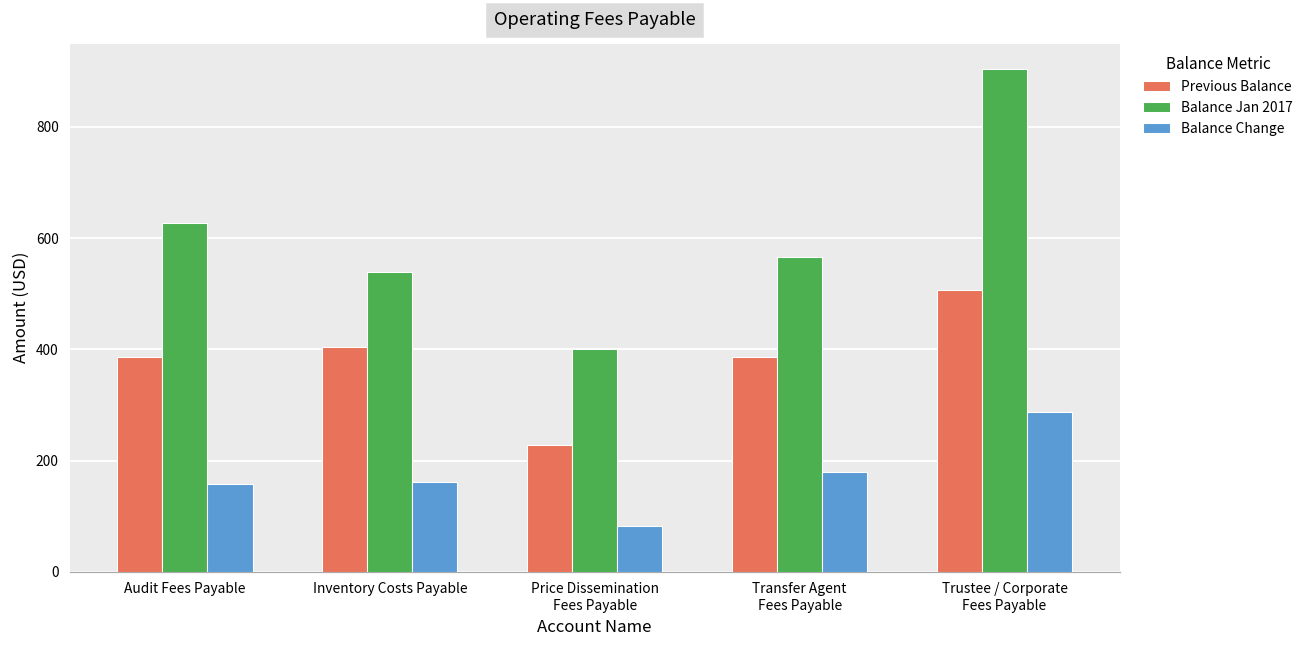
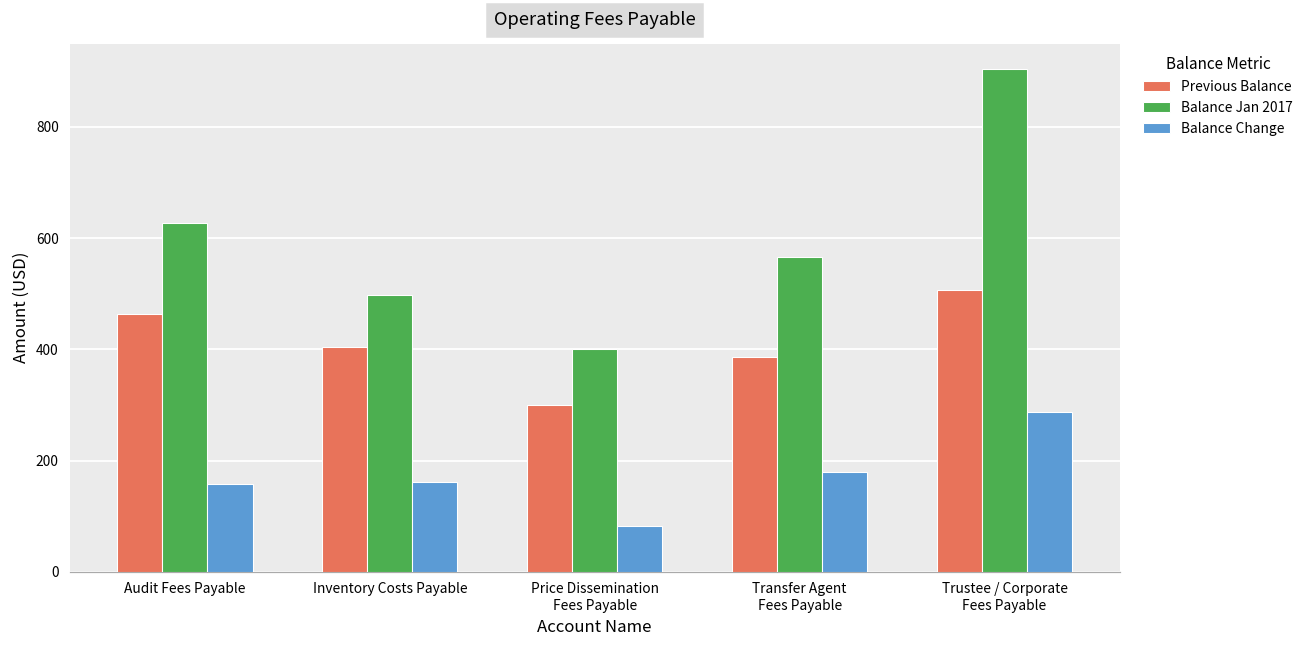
Previous Balance, Audit Fees Payable: 390 -> 460
Balance Jan 2017, Inventory Costs Payable: 540 -> 500
Previous Balance, Price Dissemination Fees Payable: 230 -> 300
